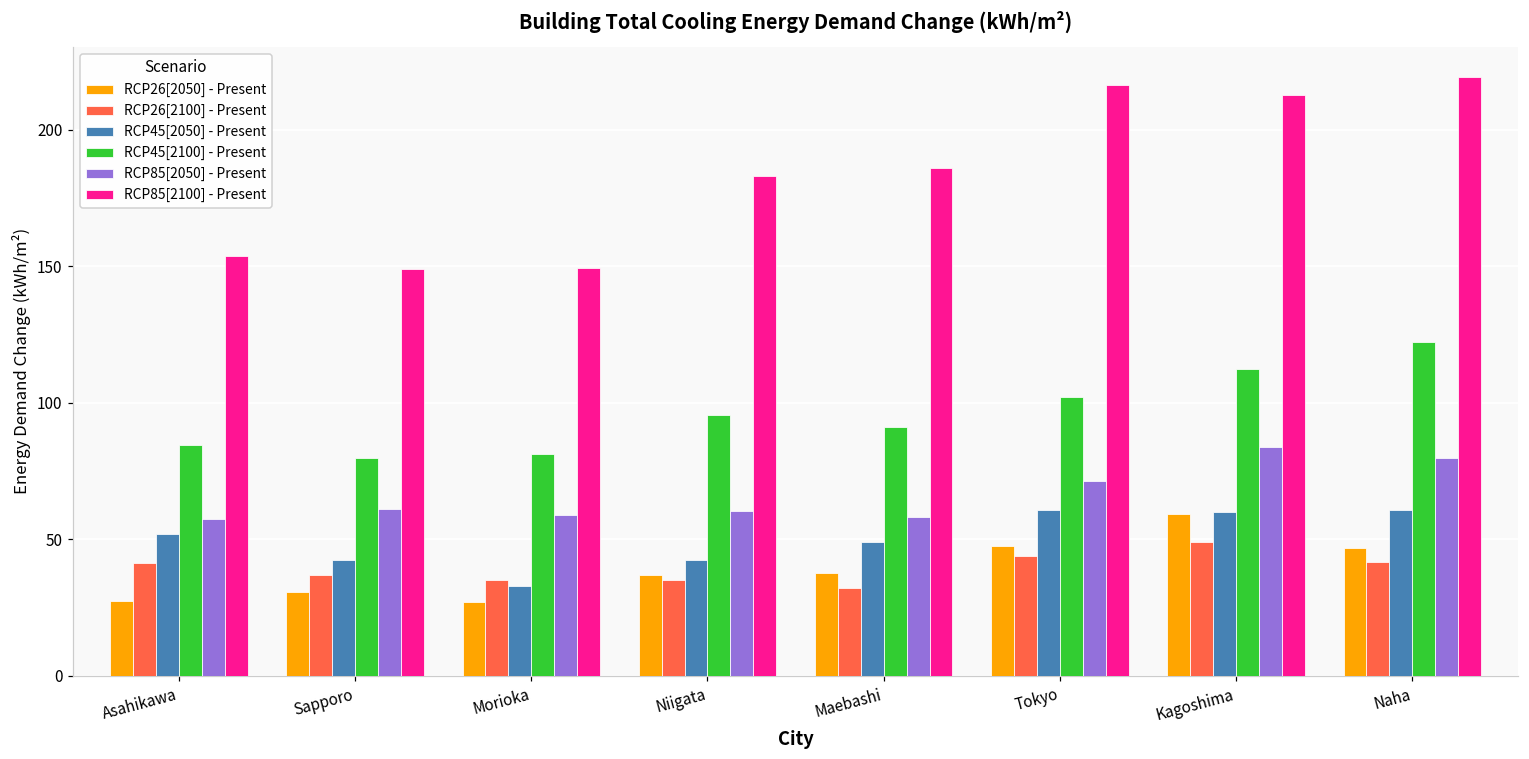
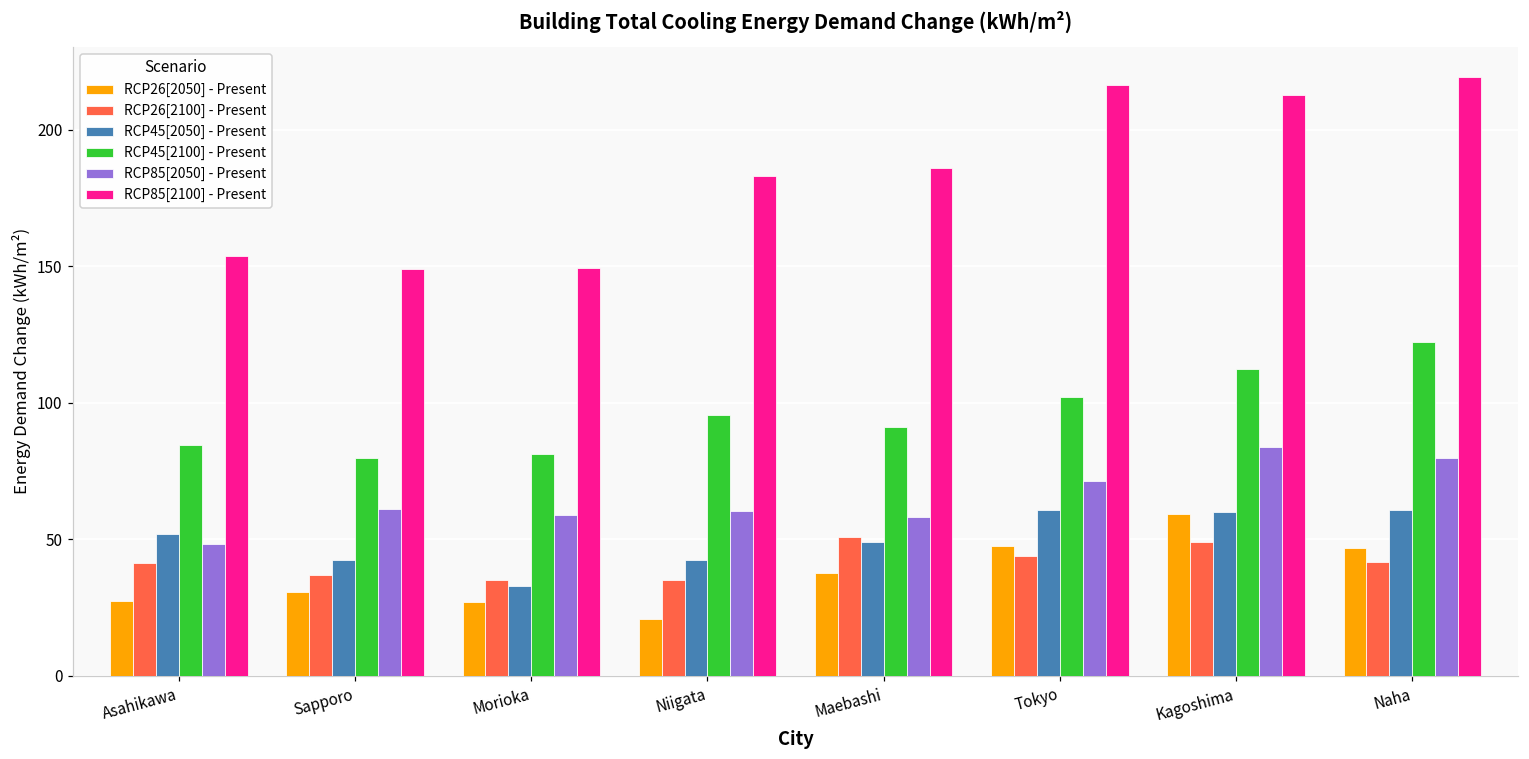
RCP85[2050] - Present, Asahikawa: 57 -> 48
RCP26[2050] - Present, Niigata: 37 -> 21
RCP26[2100] - Present, Maebashi: 32 -> 51
